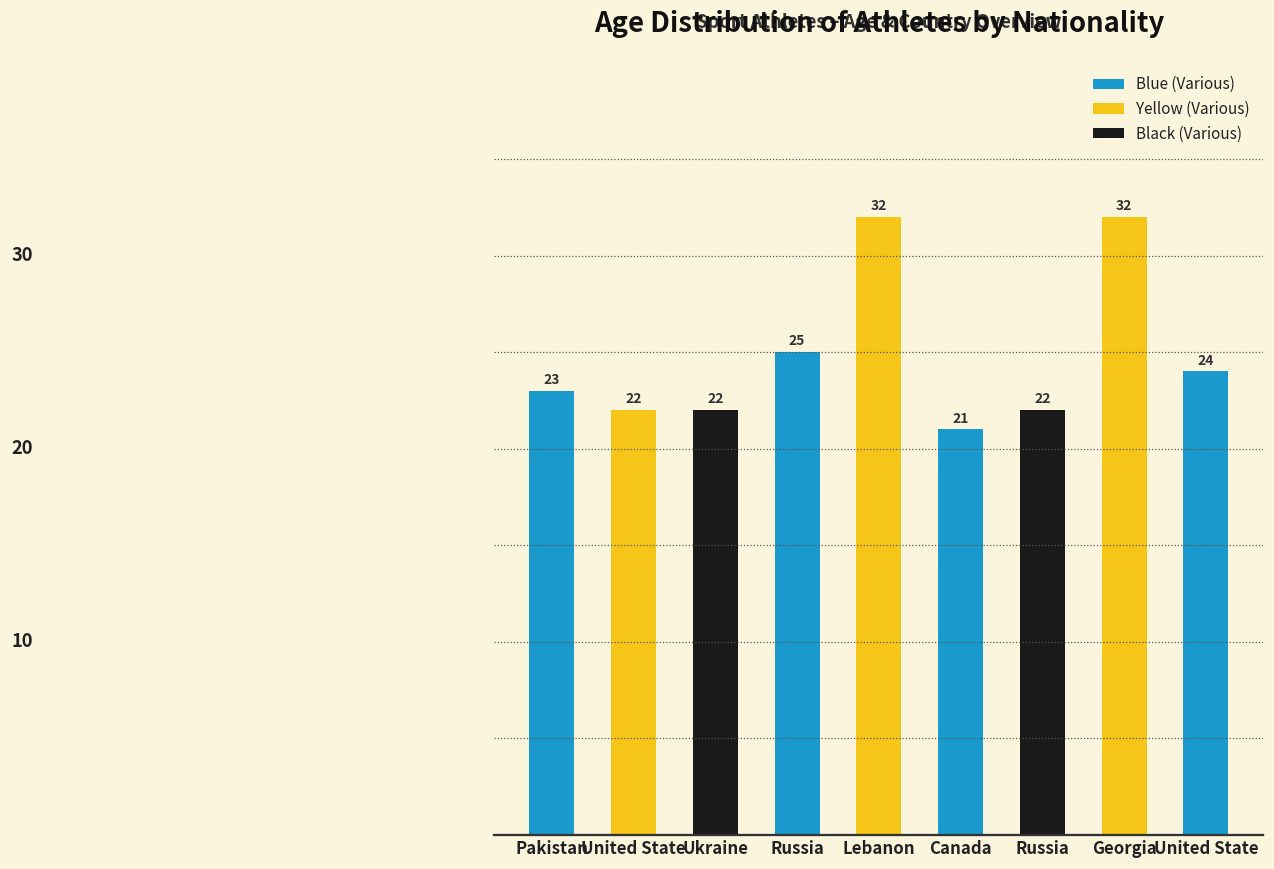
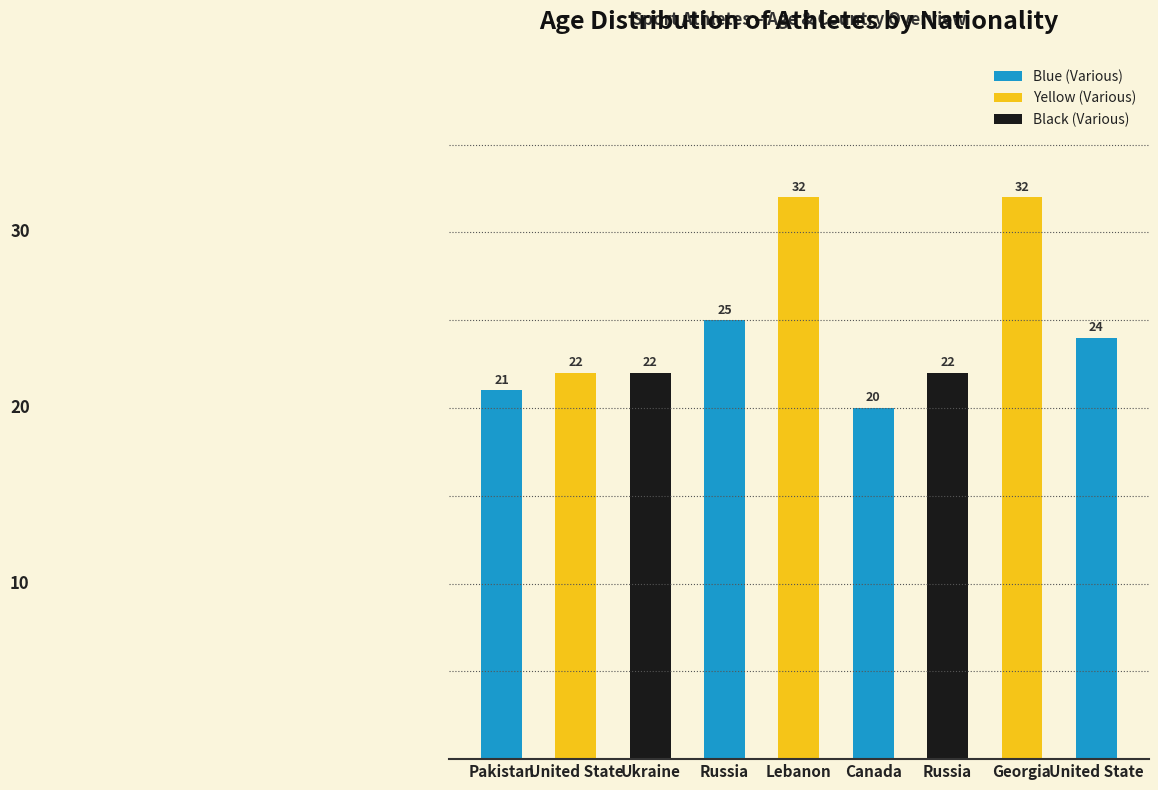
Pakistan: 23 -> 21
Canada: 21 -> 20
